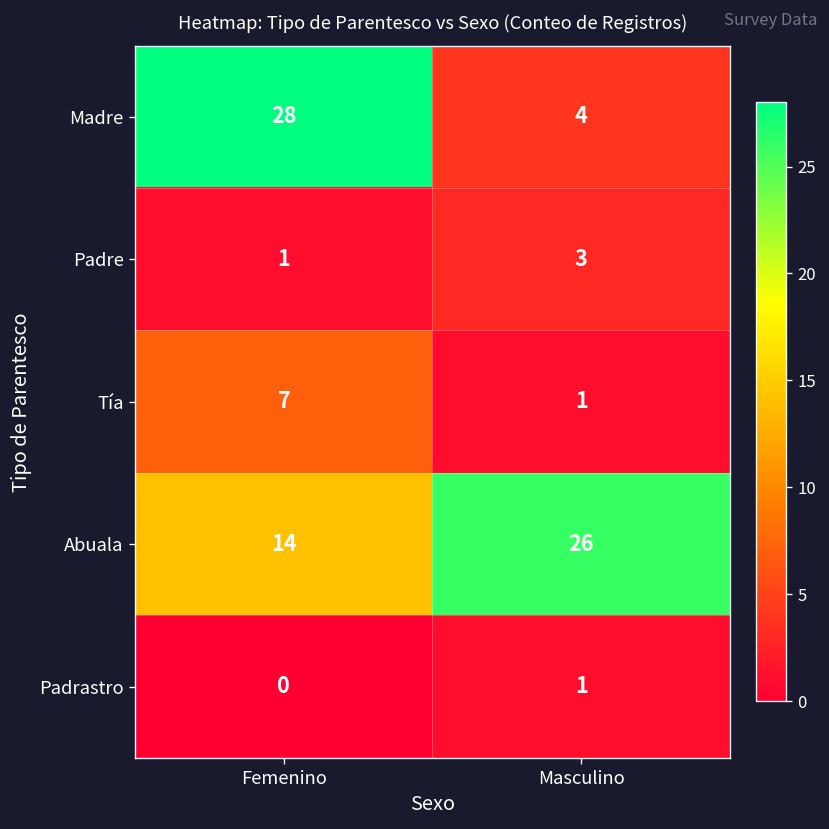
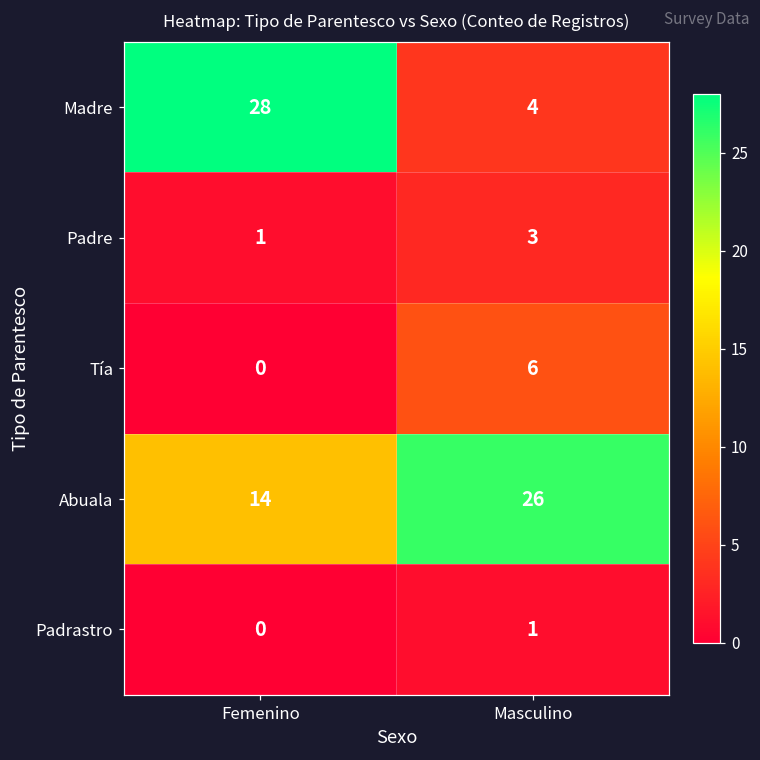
Tía, Femenino: 7 -> 0
Tía, Masculino: 1 -> 6
